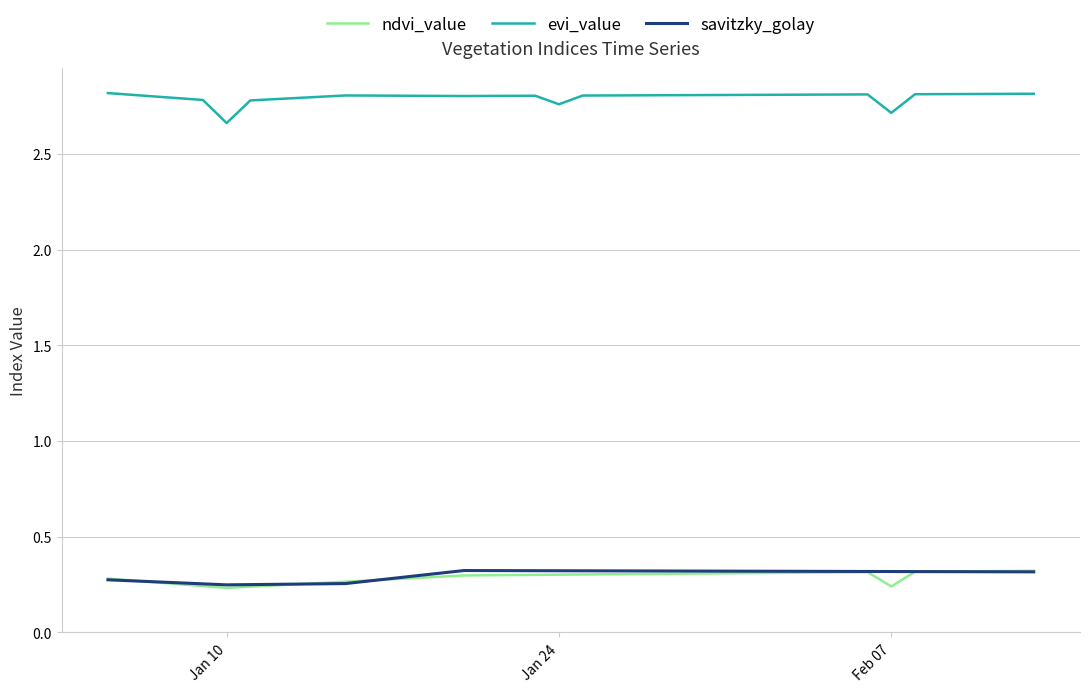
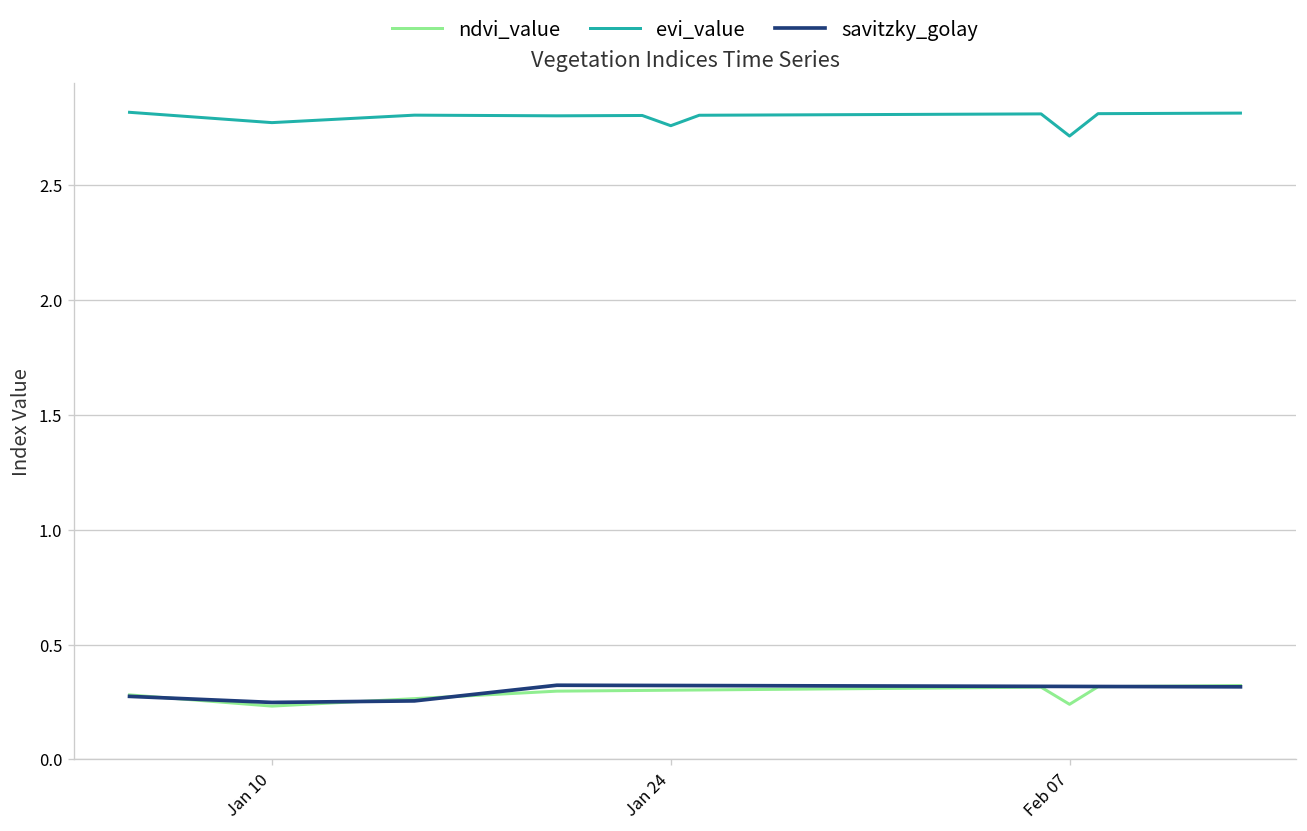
evi_value, Jan 10: 2.66 -> 2.77
